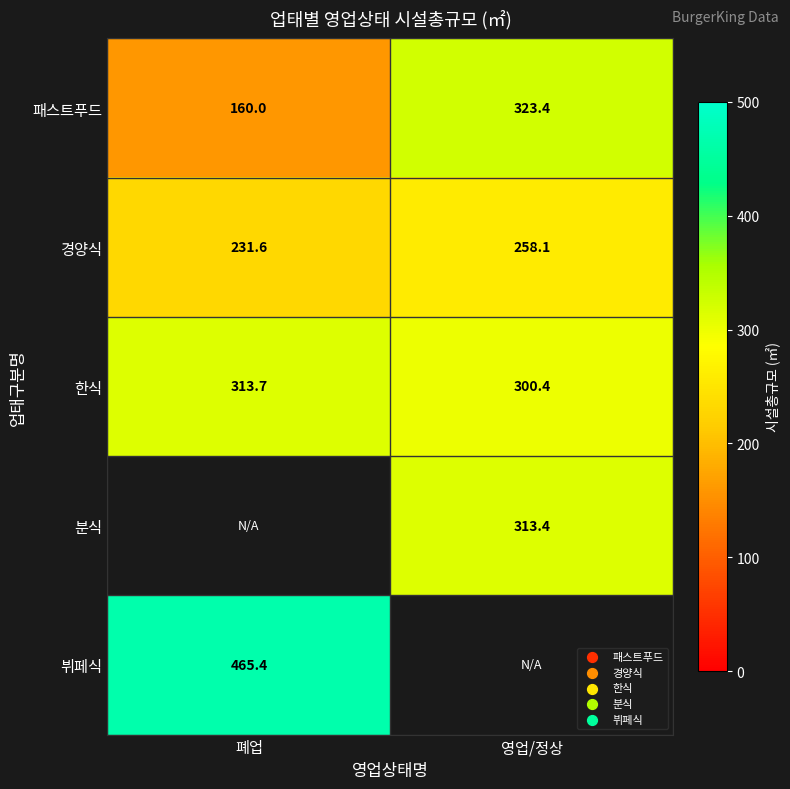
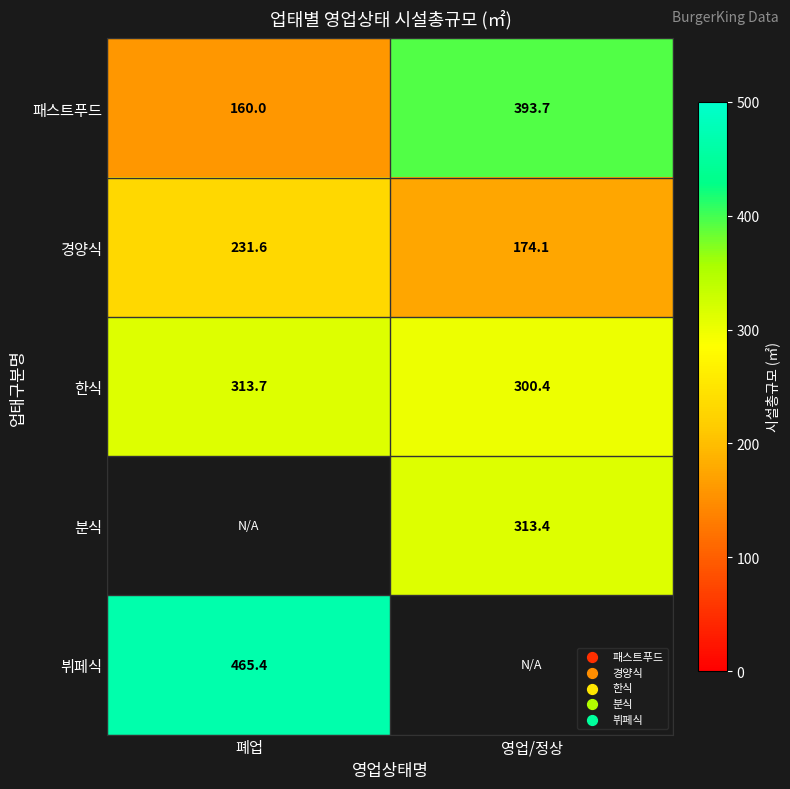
패스트푸드, 영업/정상: 323.4 -> 393.7
경양식, 영업/정상: 258.1 -> 174.1
